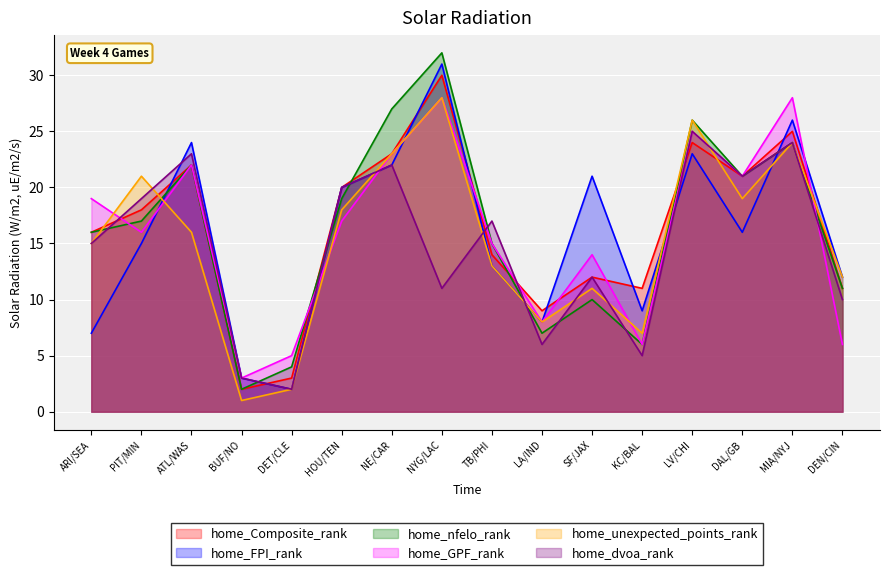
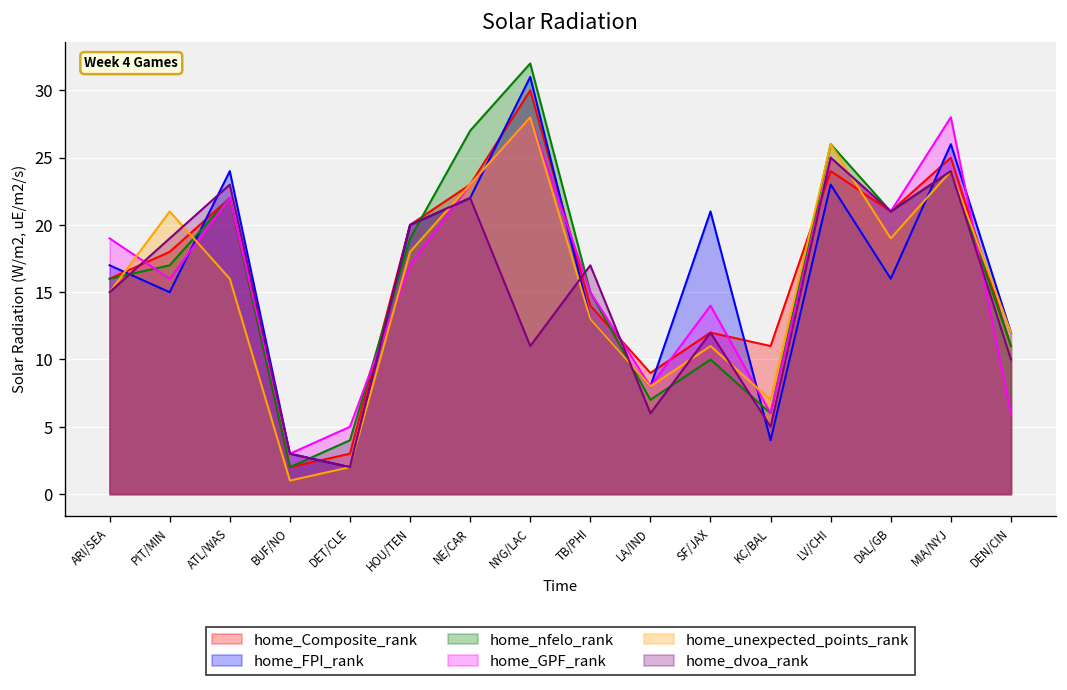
home_FPI_rank, ARI/SEA: 7 -> 17
home_FPI_rank, KC/BAL: 9 -> 4
